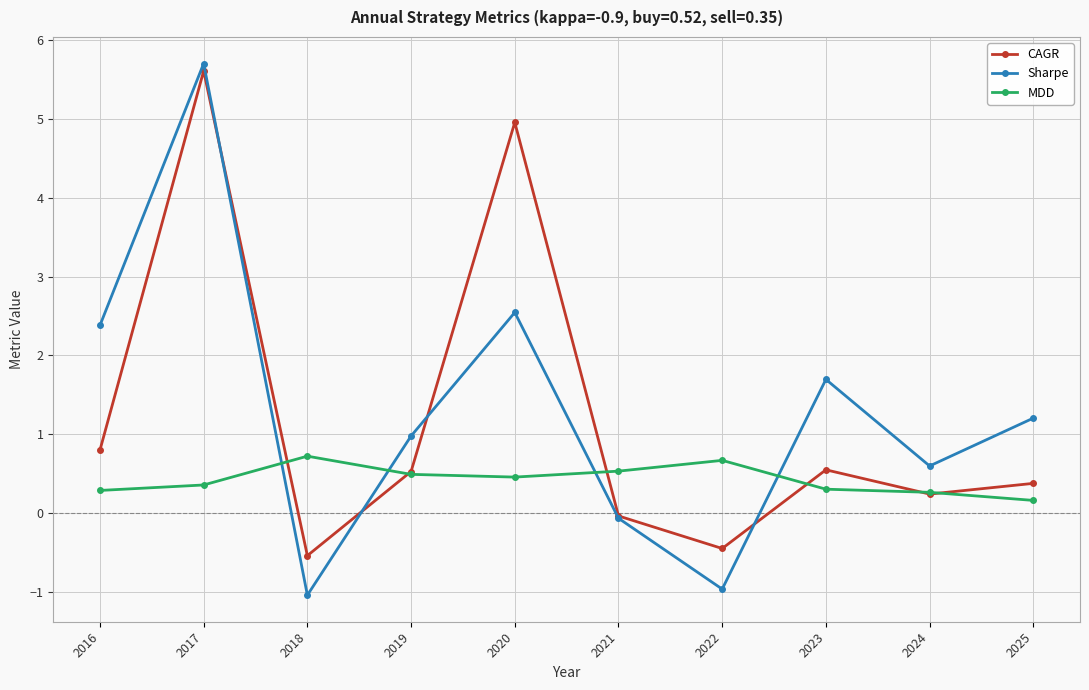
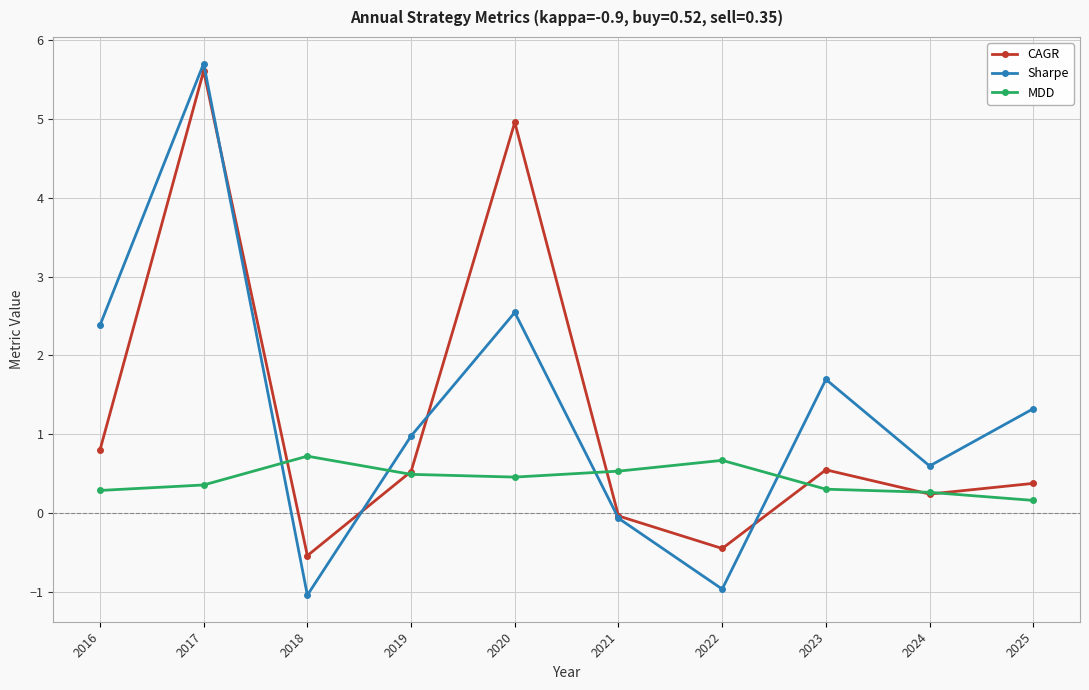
Sharpe, 2025: 1.2 -> 1.3
